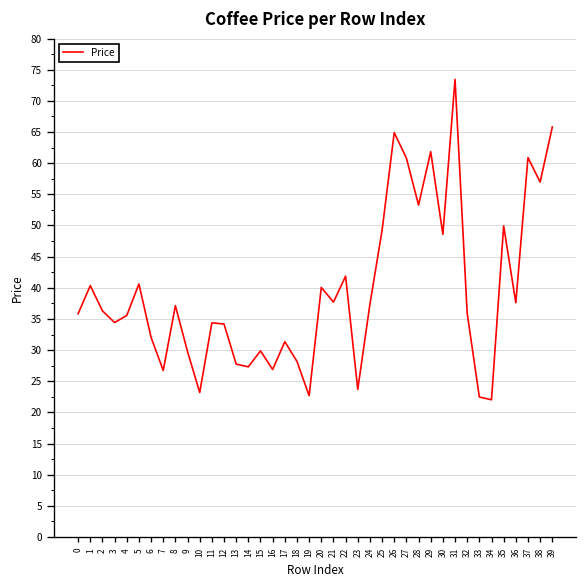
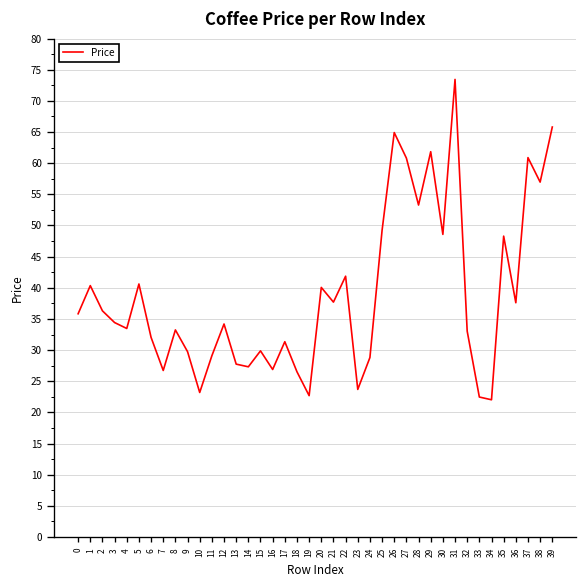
4: 36 -> 33
8: 37 -> 33
11: 34 -> 29
18: 28 -> 27
24: 37 -> 29
32: 36 -> 33
35: 50 -> 48
